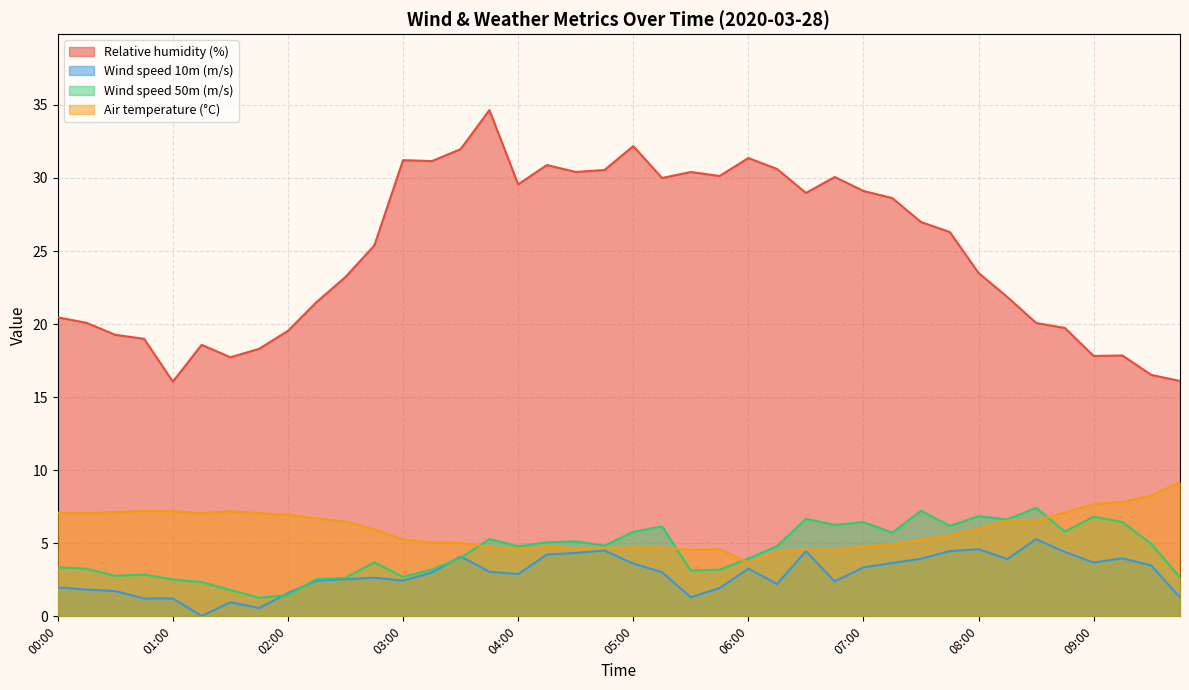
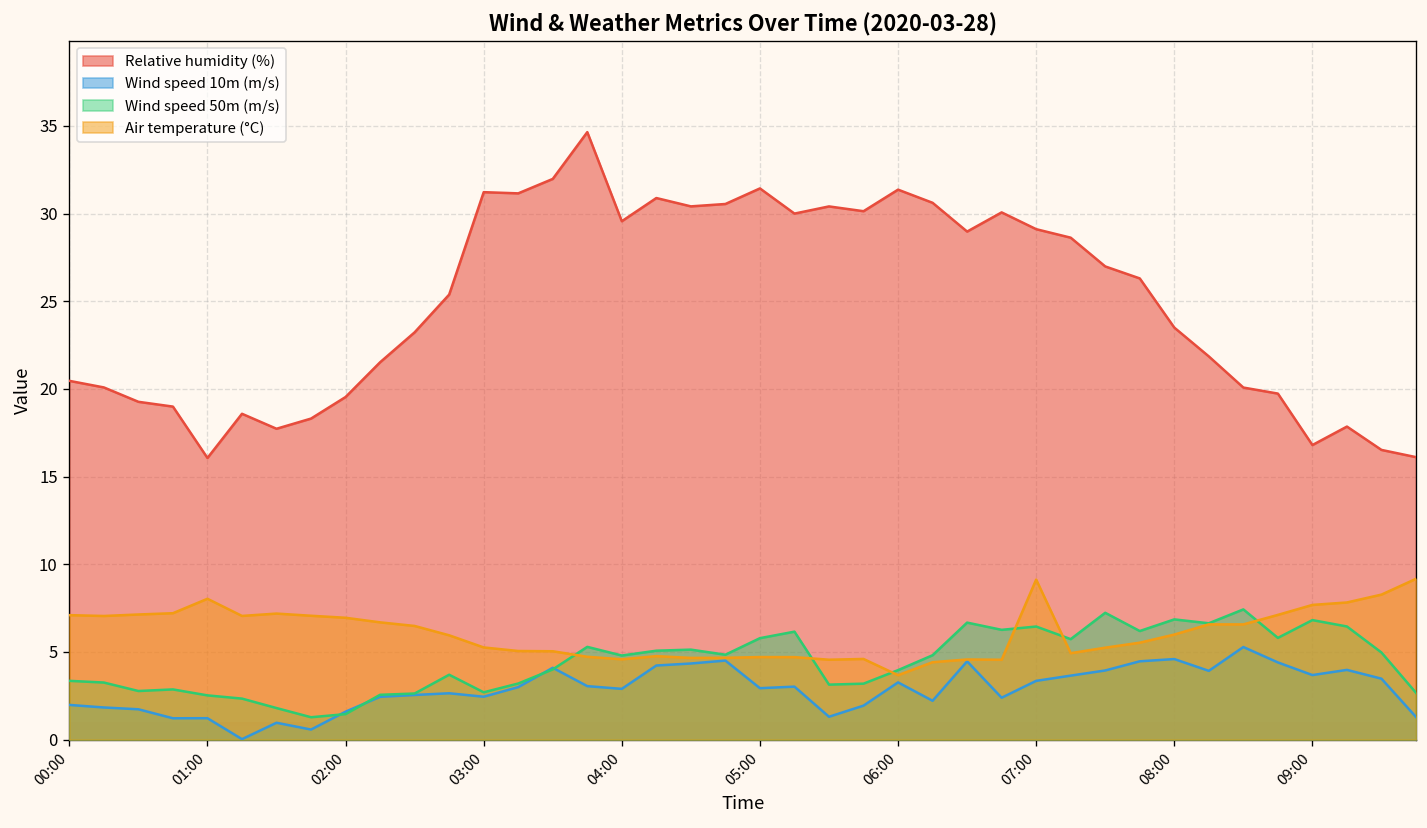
Air temperature (°C), 01:00: 7.2 -> 8.0
Relative humidity (%), 05:00: 32.2 -> 31.4
Wind speed 10m (m/s), 05:00: 3.6 -> 2.9
Air temperature (°C), 07:00: 4.8 -> 9.1
Relative humidity (%), 09:00: 17.8 -> 16.8
